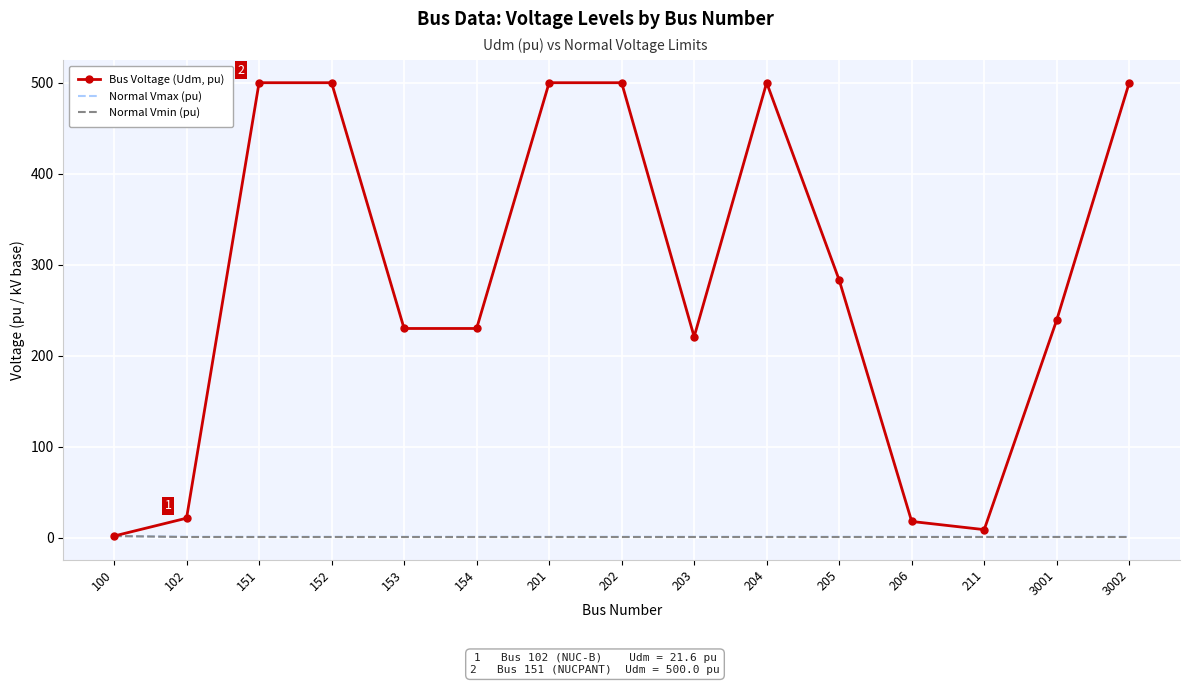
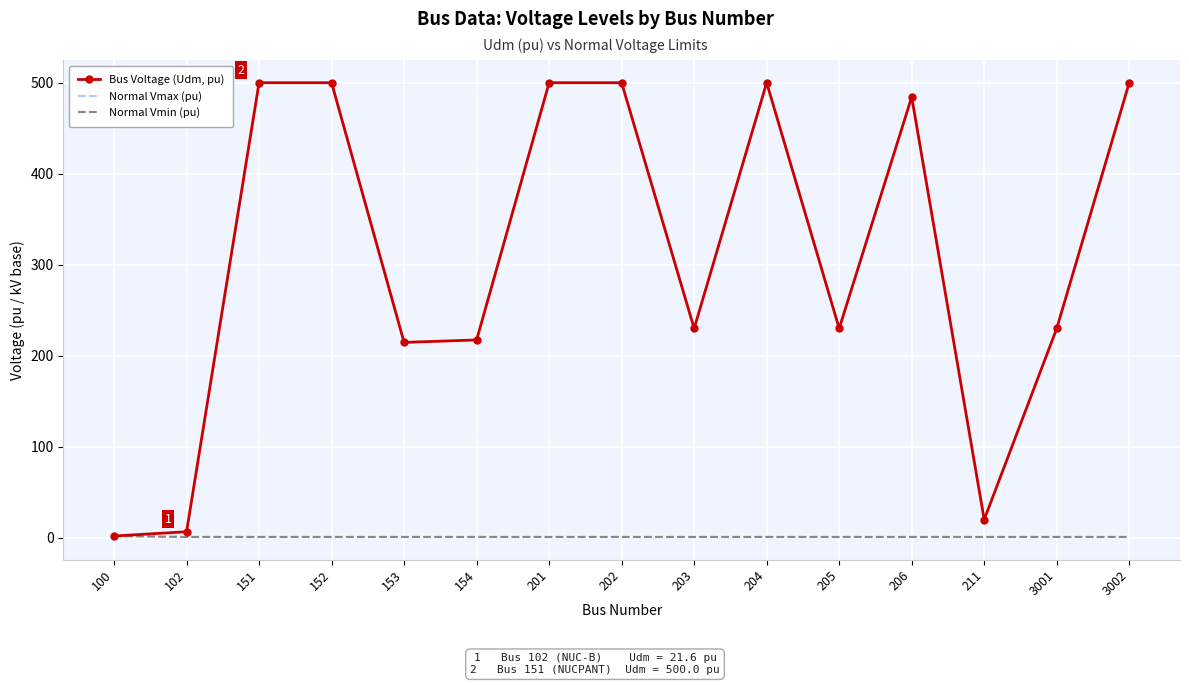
Bus Voltage (Udm, pu), 102: 20 -> 10
Bus Voltage (Udm, pu), 153: 230 -> 210
Bus Voltage (Udm, pu), 154: 230 -> 220
Bus Voltage (Udm, pu), 203: 220 -> 230
Bus Voltage (Udm, pu), 205: 280 -> 230
Bus Voltage (Udm, pu), 206: 20 -> 480
Bus Voltage (Udm, pu), 211: 10 -> 20
Bus Voltage (Udm, pu), 3001: 240 -> 230
